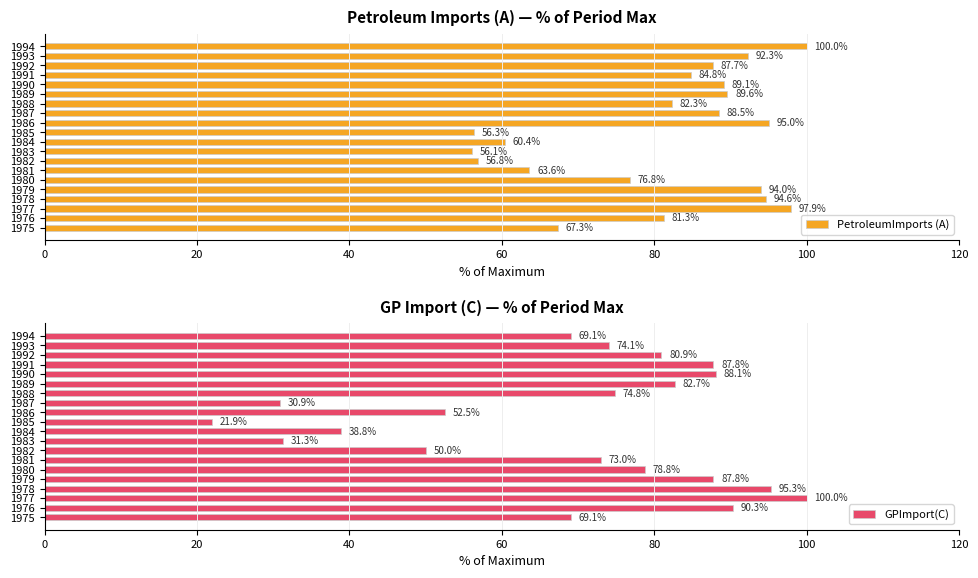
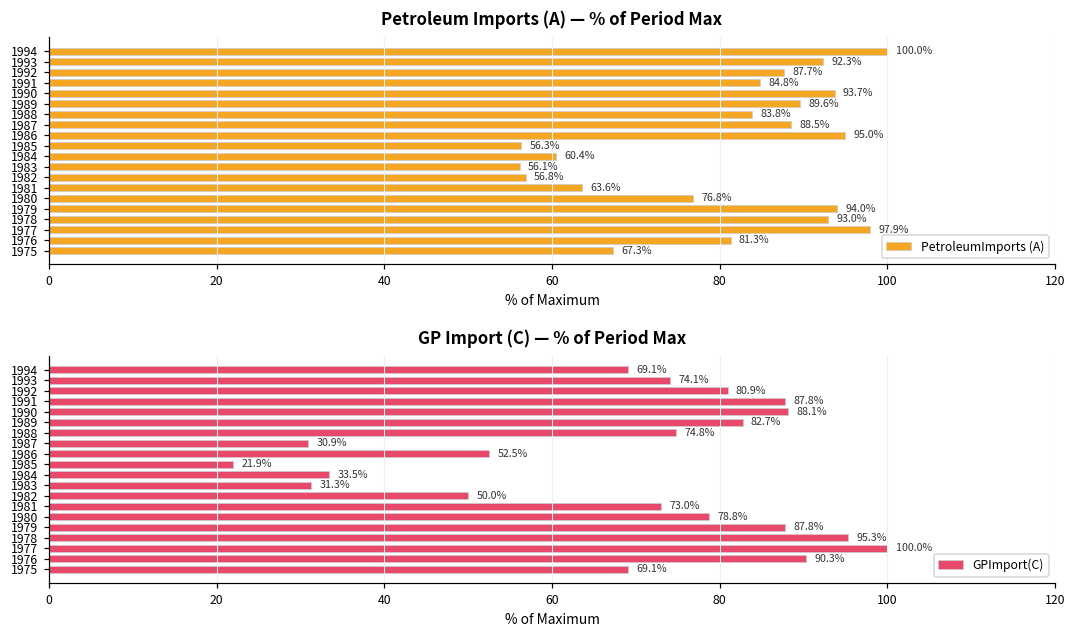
Petroleum Imports (A) — % of Period Max, 1990: 89.1% -> 93.7%
Petroleum Imports (A) — % of Period Max, 1988: 82.3% -> 83.8%
Petroleum Imports (A) — % of Period Max, 1978: 94.6% -> 93.0%
GP Import (C) — % of Period Max, 1984: 38.8% -> 33.5%
